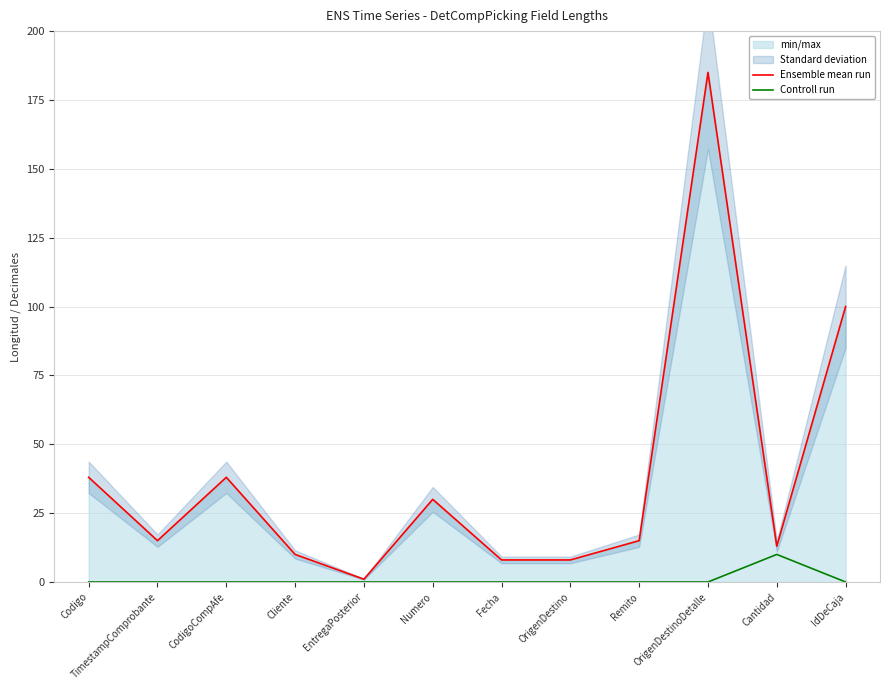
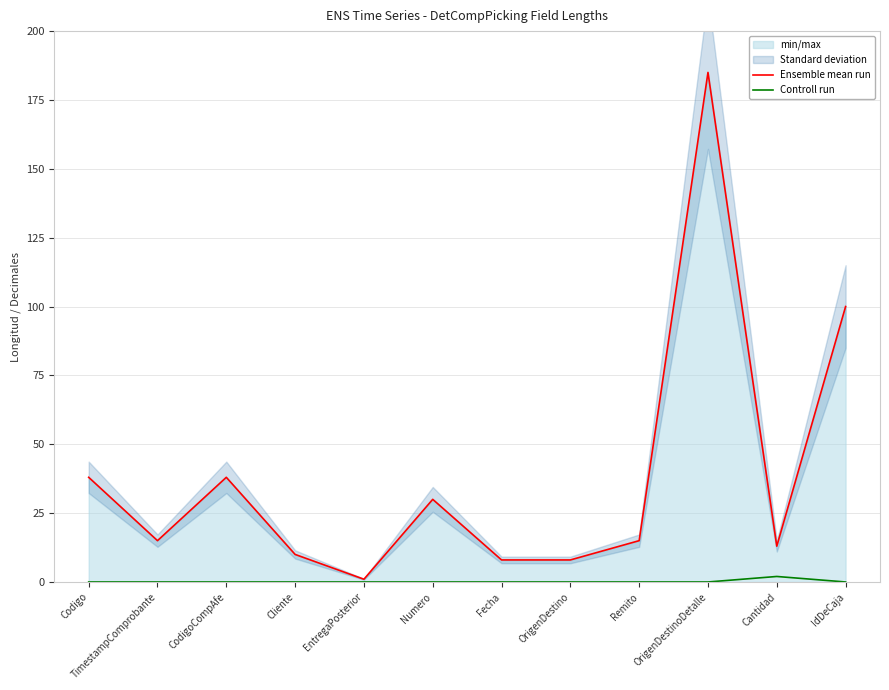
Controll run, Cantidad: 10 -> 2
